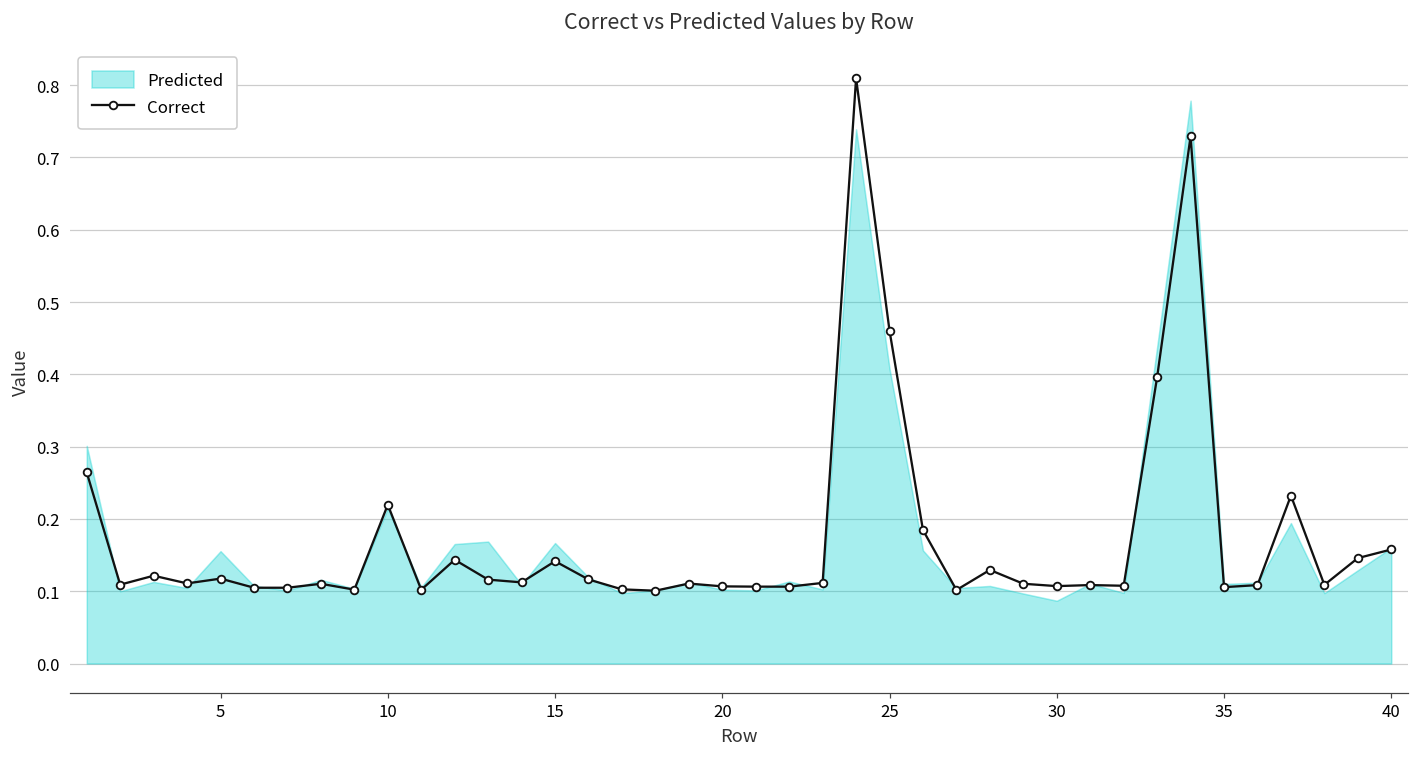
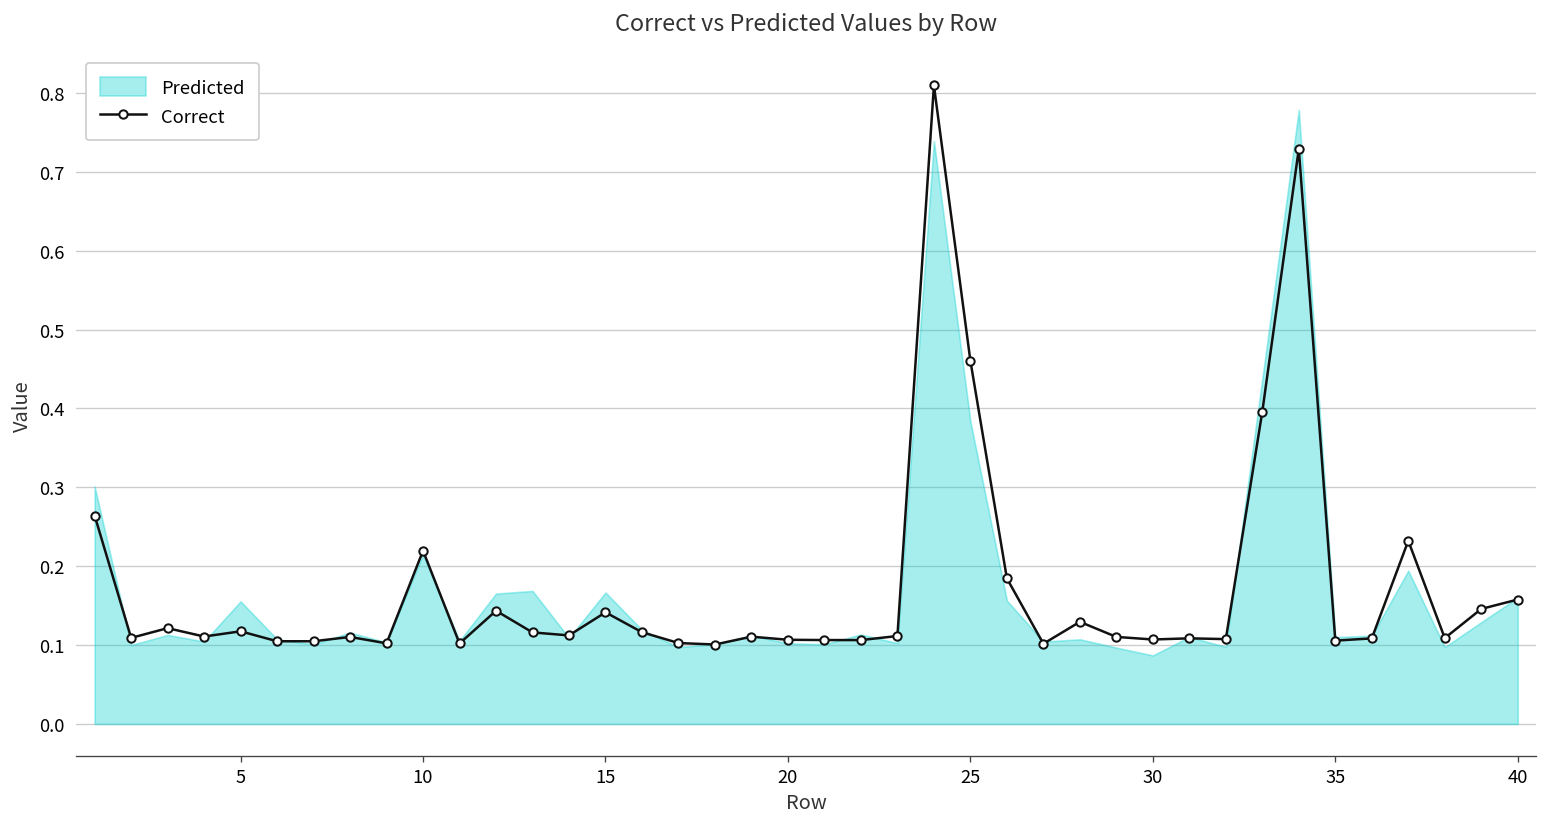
Predicted, 25: 0.41 -> 0.38
